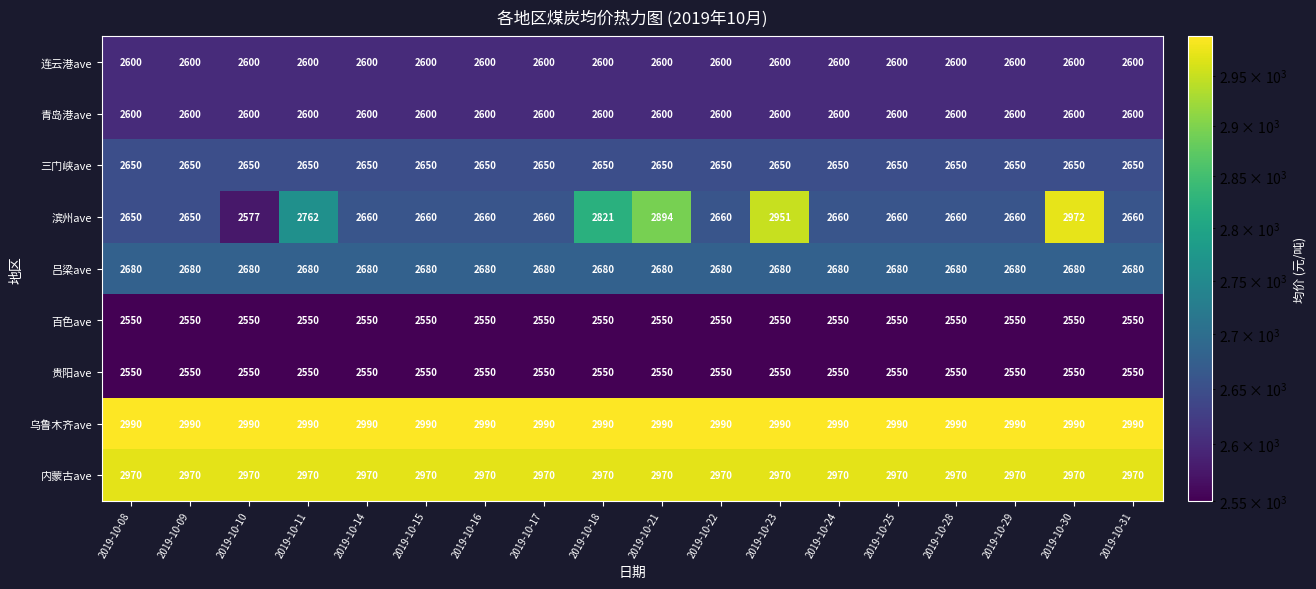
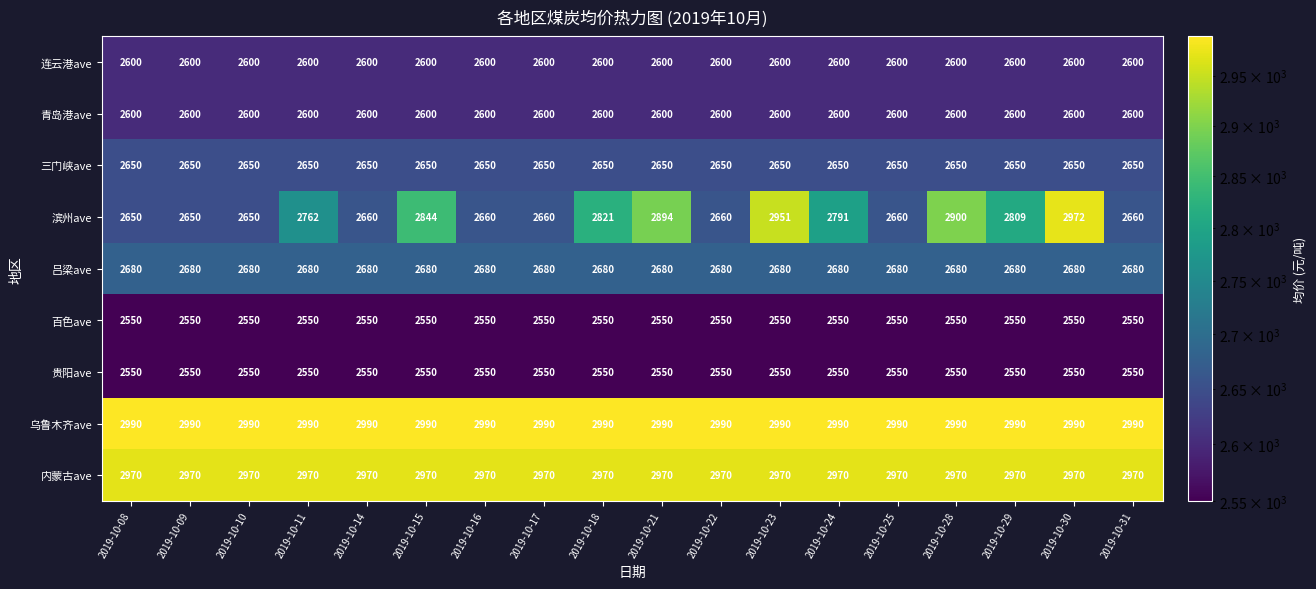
滨州ave, 2019-10-10: 2577 -> 2650
滨州ave, 2019-10-15: 2660 -> 2844
滨州ave, 2019-10-24: 2660 -> 2791
滨州ave, 2019-10-28: 2660 -> 2900
滨州ave, 2019-10-29: 2660 -> 2809
